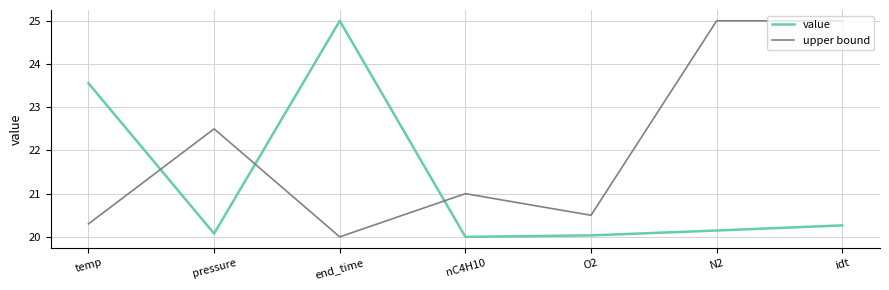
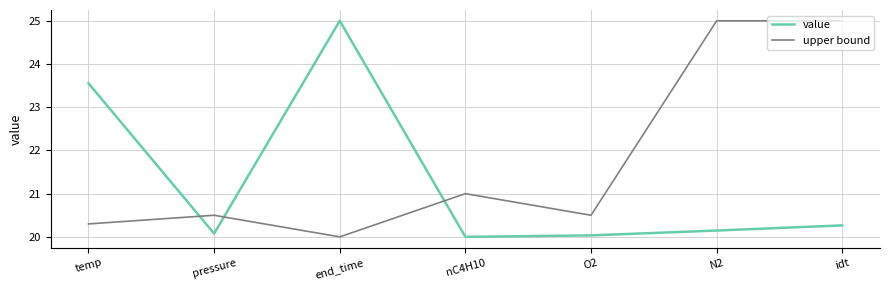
upper bound, pressure: 22.5 -> 20.5
